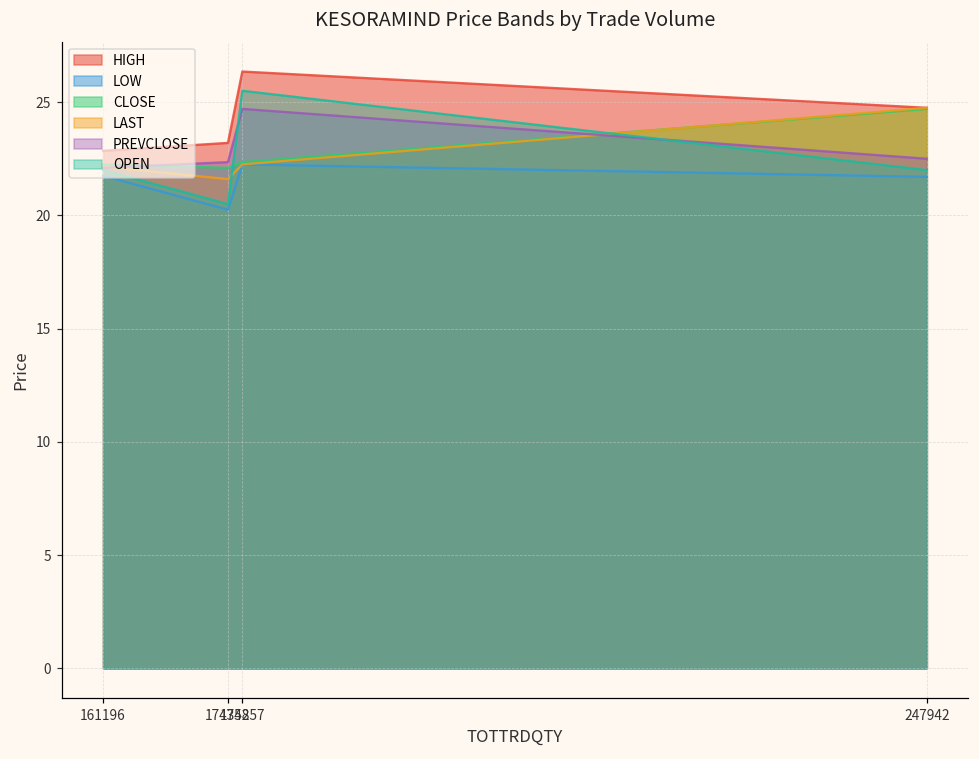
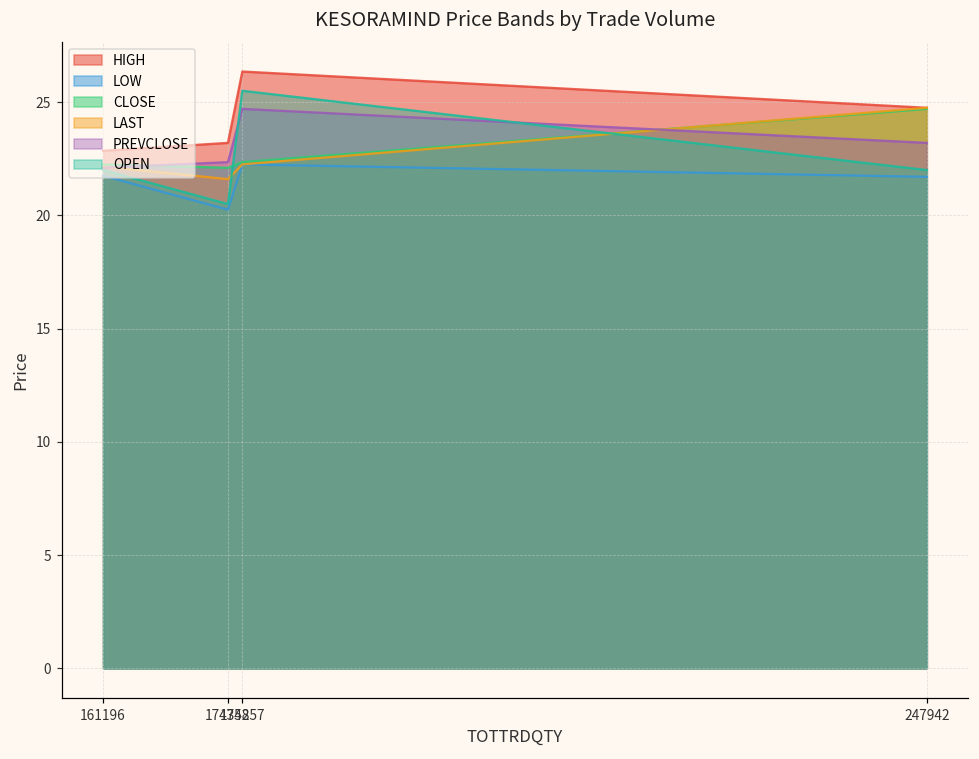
PREVCLOSE, 247942: 22.5 -> 23.2
